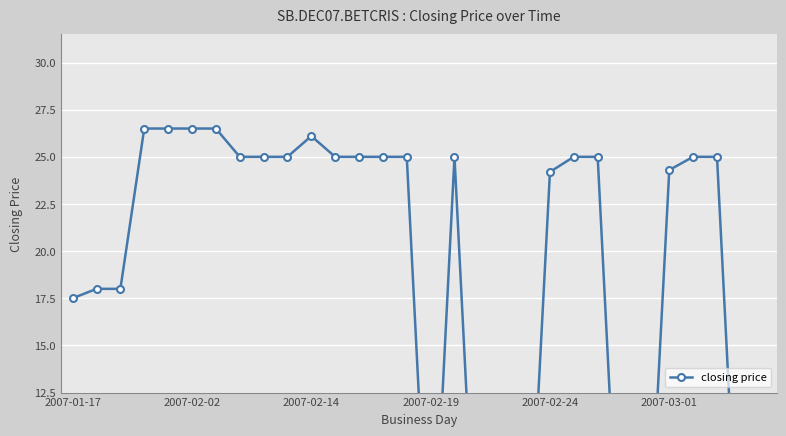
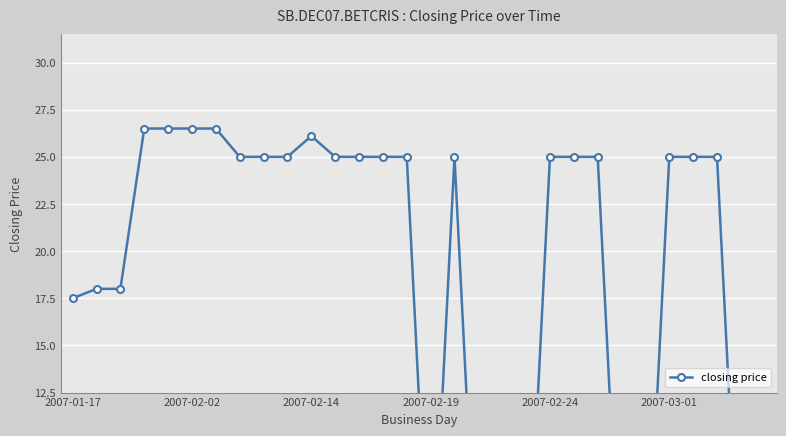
2007-02-24: 24.2 -> 25.0
2007-03-01: 24.3 -> 25.0
